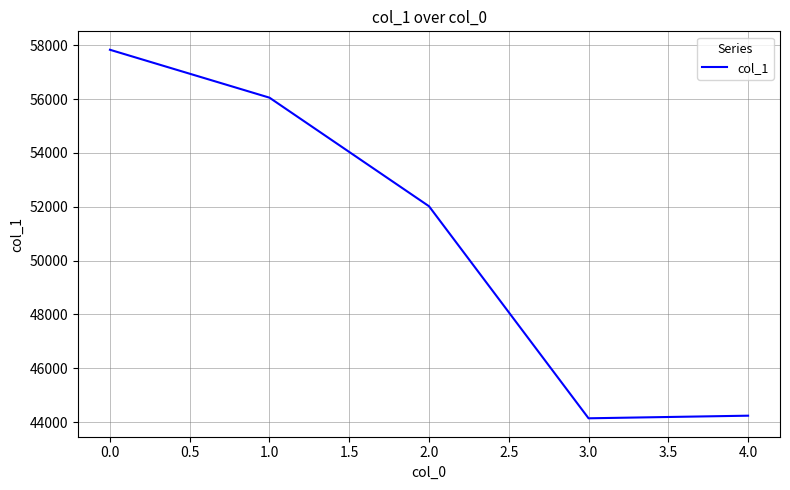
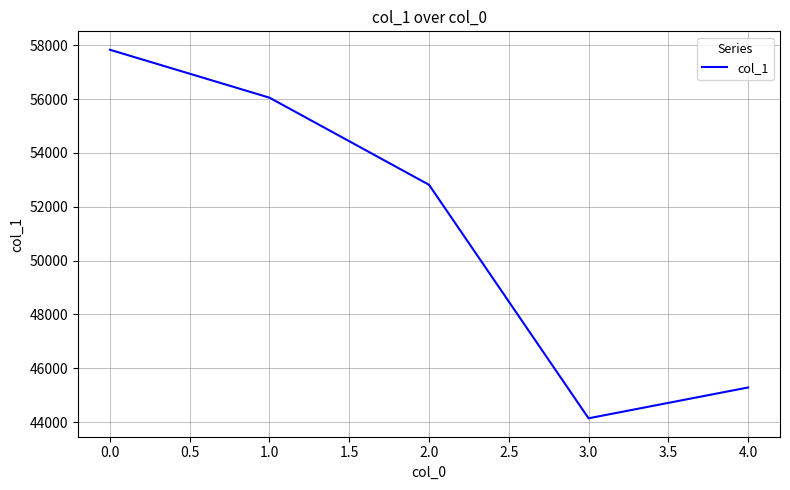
2.0: 52000 -> 52800
4.0: 44200 -> 45300
